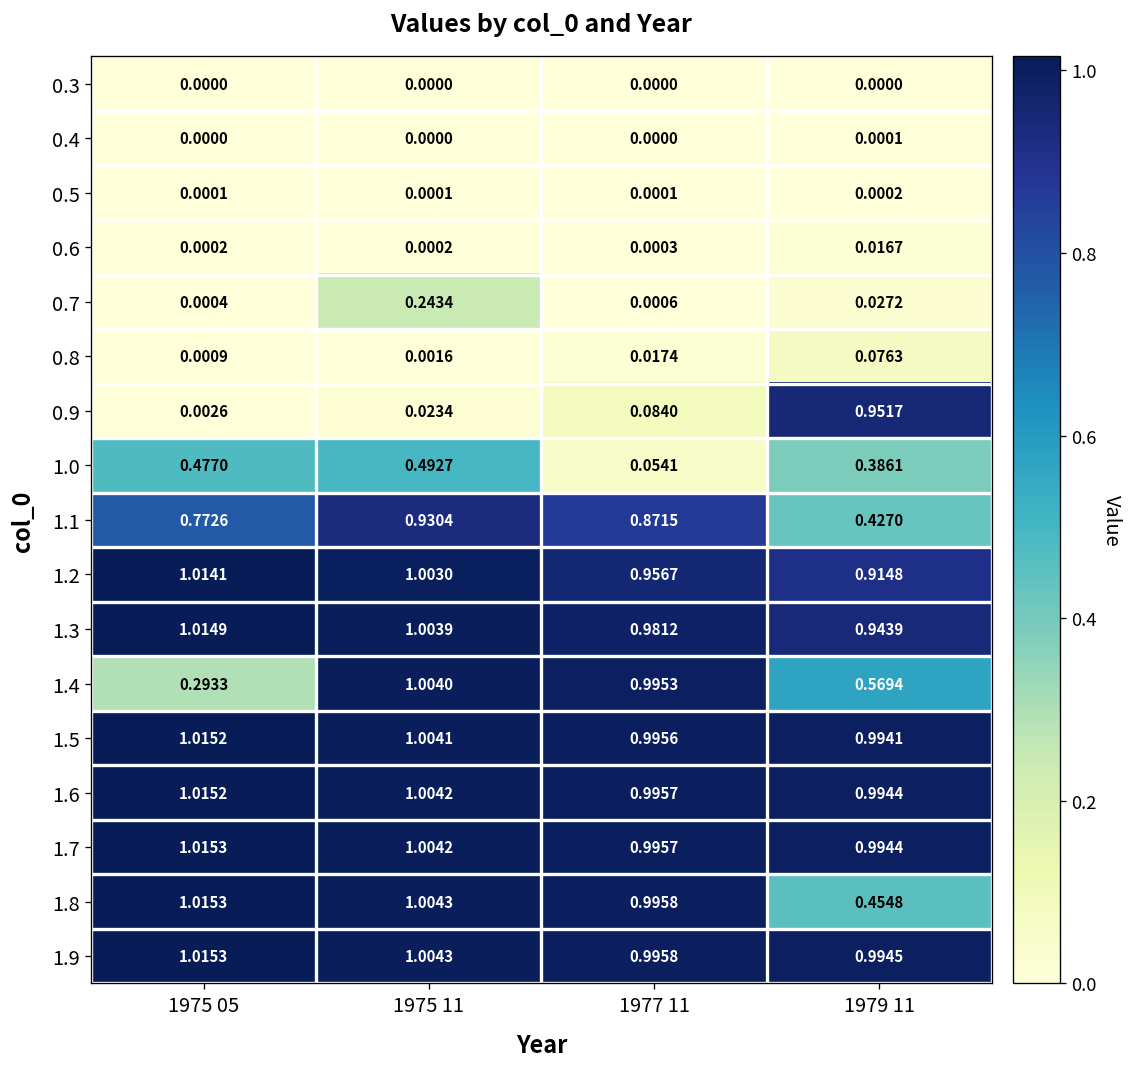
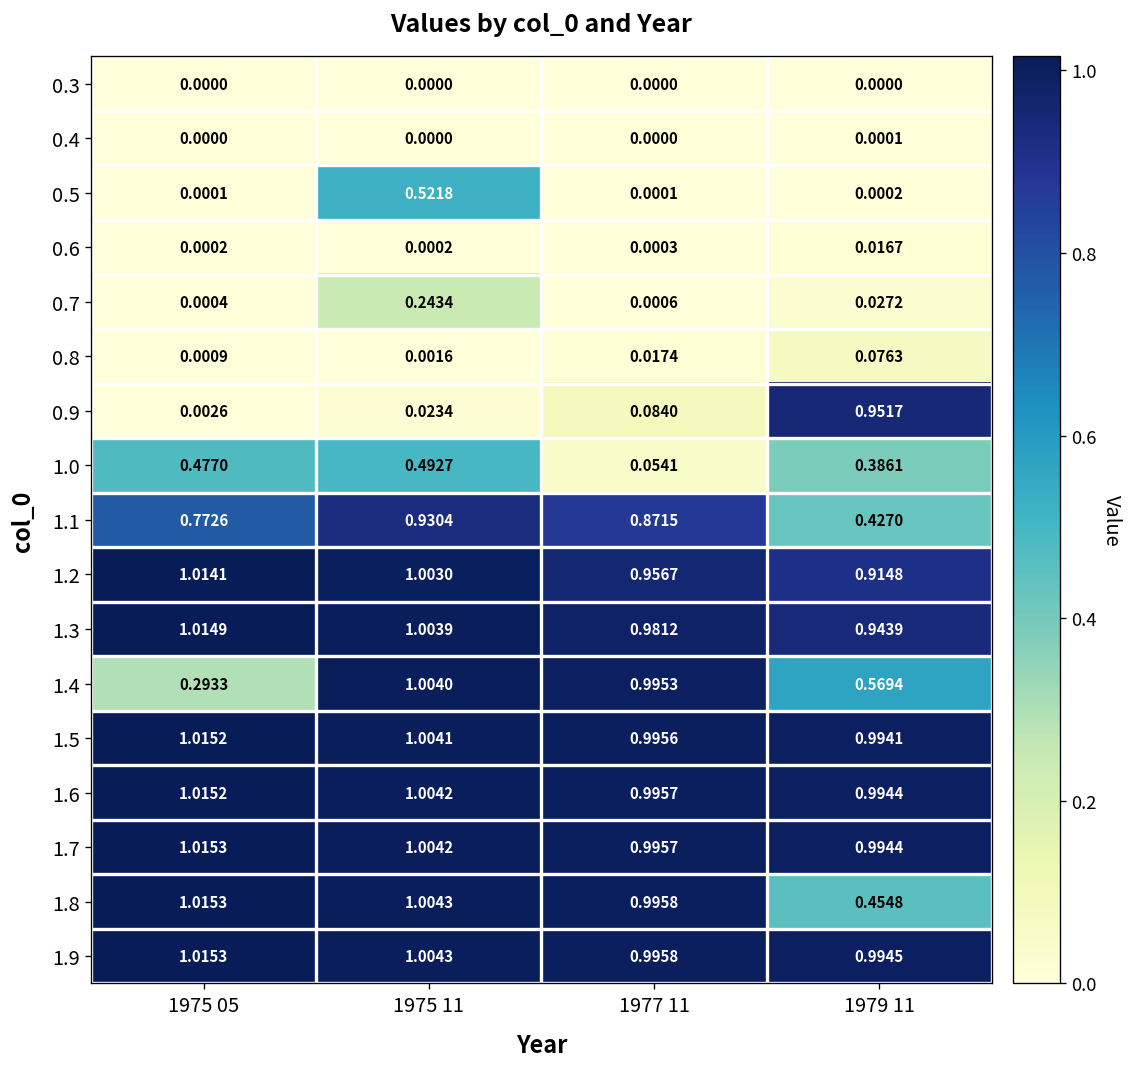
0.5, 1975 11: 0.0001 -> 0.5218
